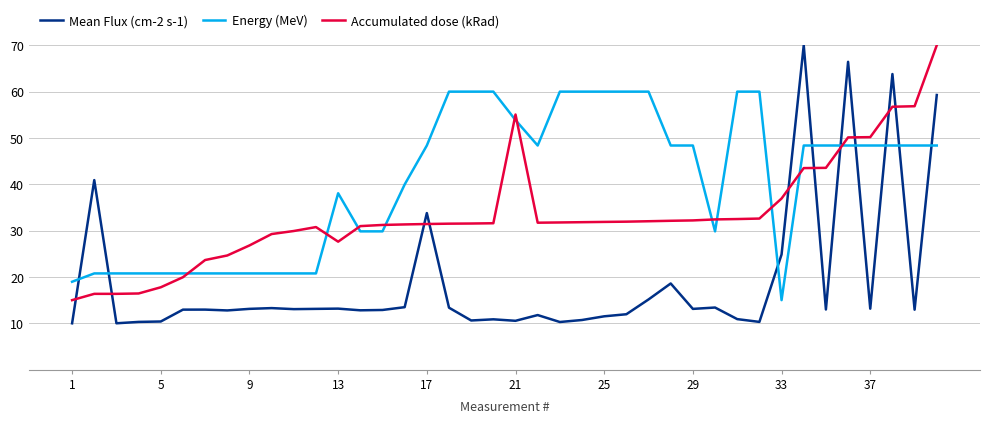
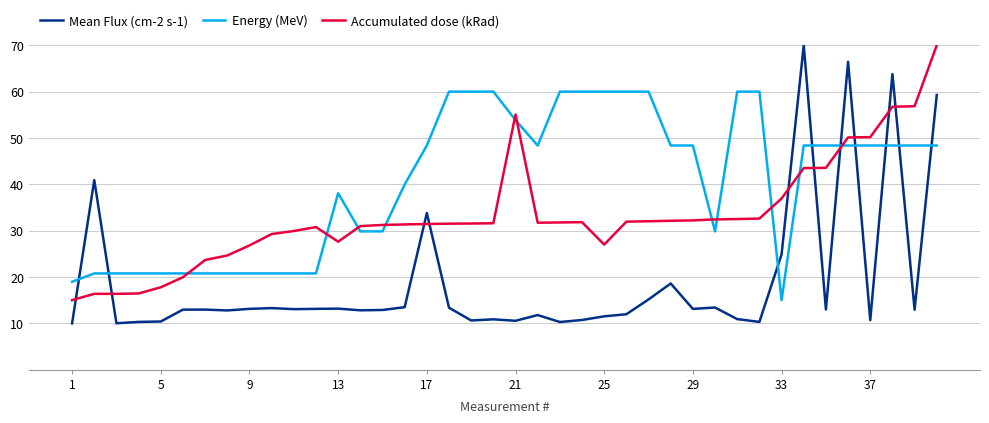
Accumulated dose (kRad), 25: 32 -> 27
Mean Flux (cm-2 s-1), 37: 13 -> 11
